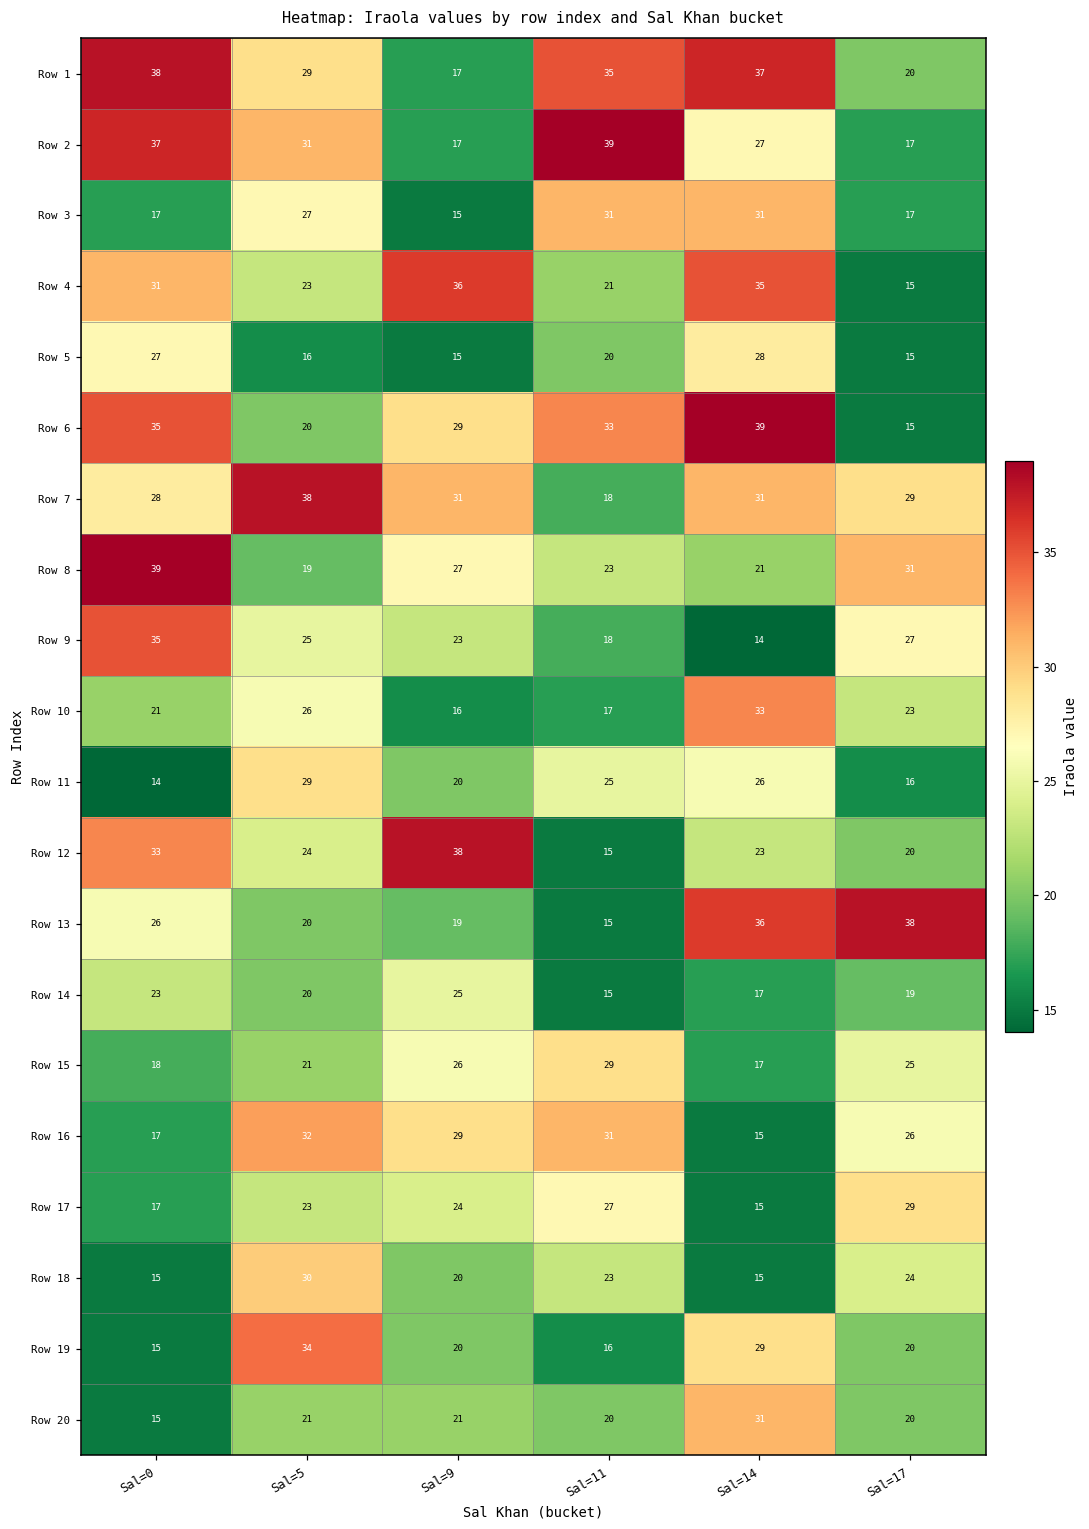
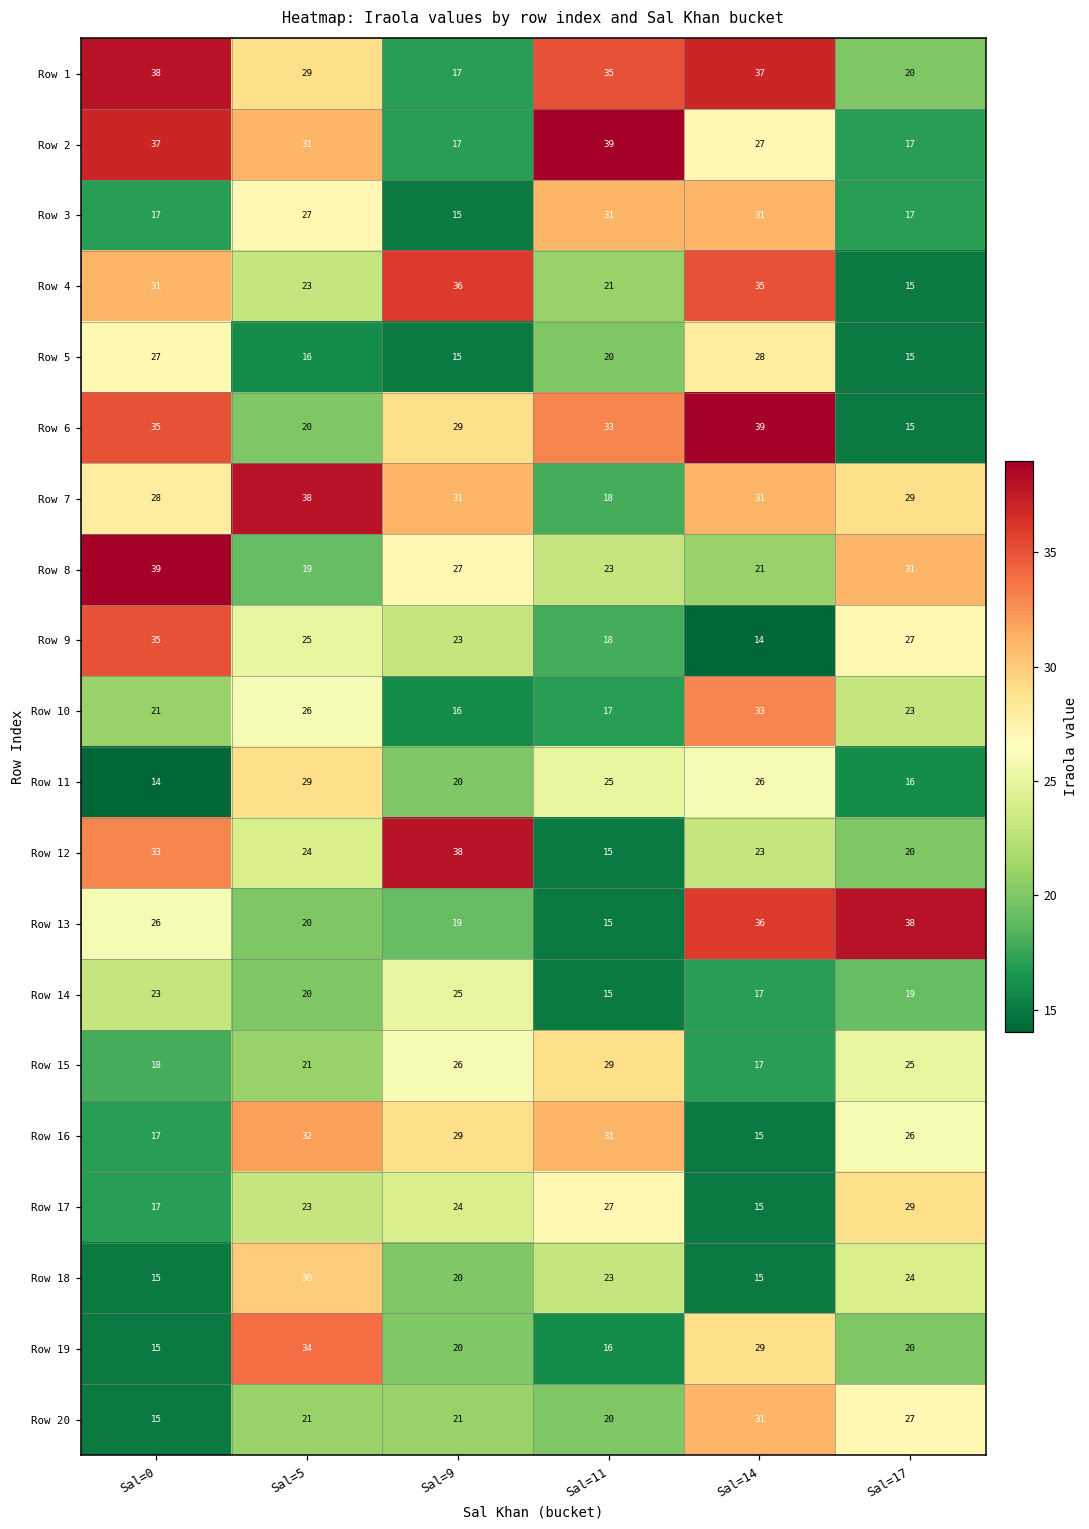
Row 20, Sal=17: 20 -> 27
